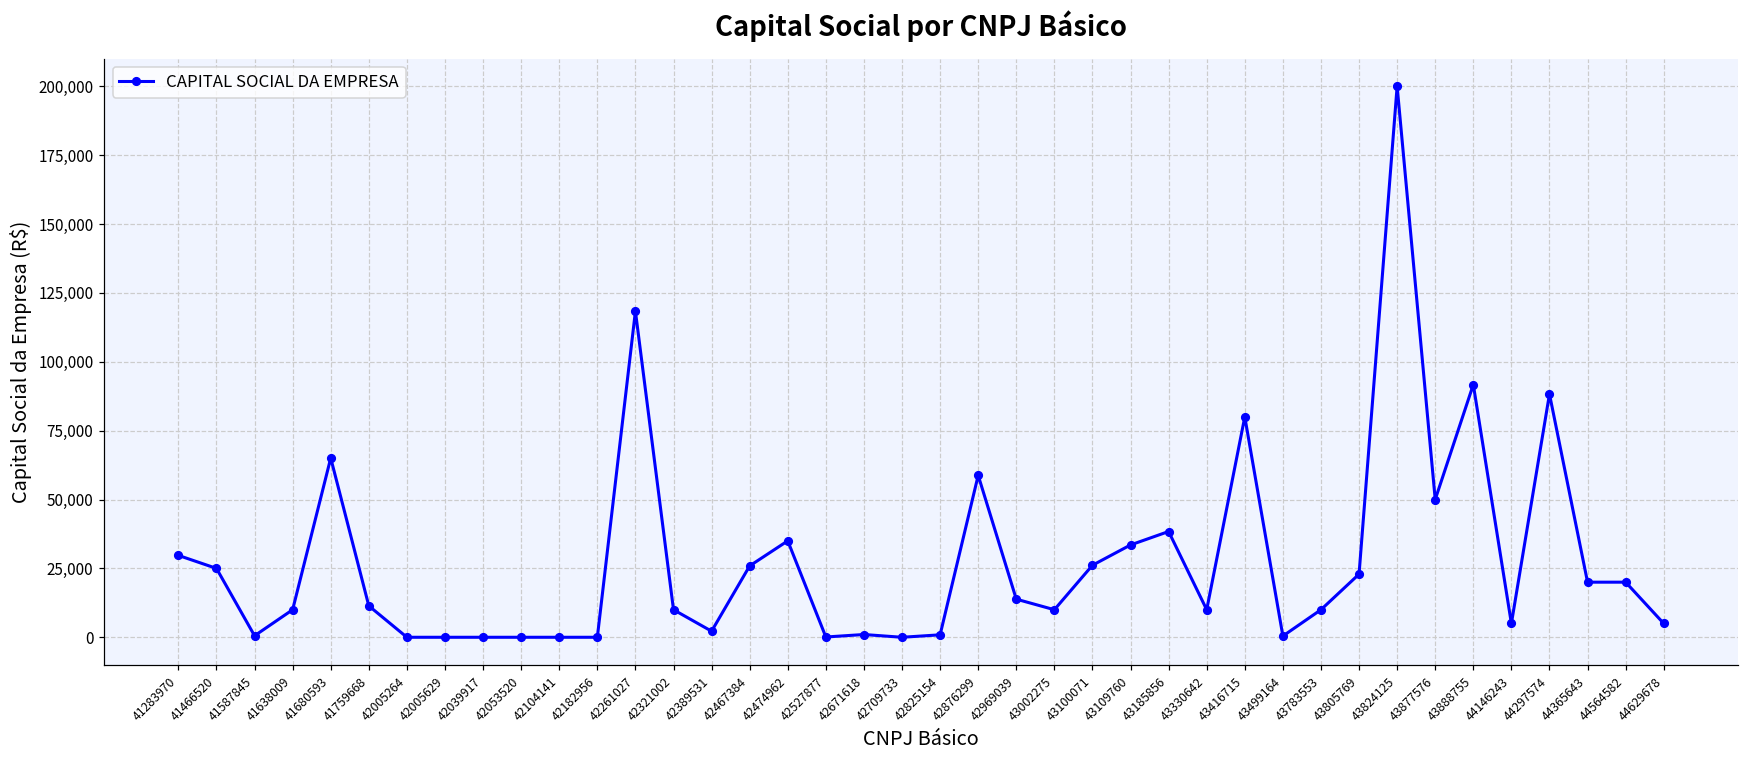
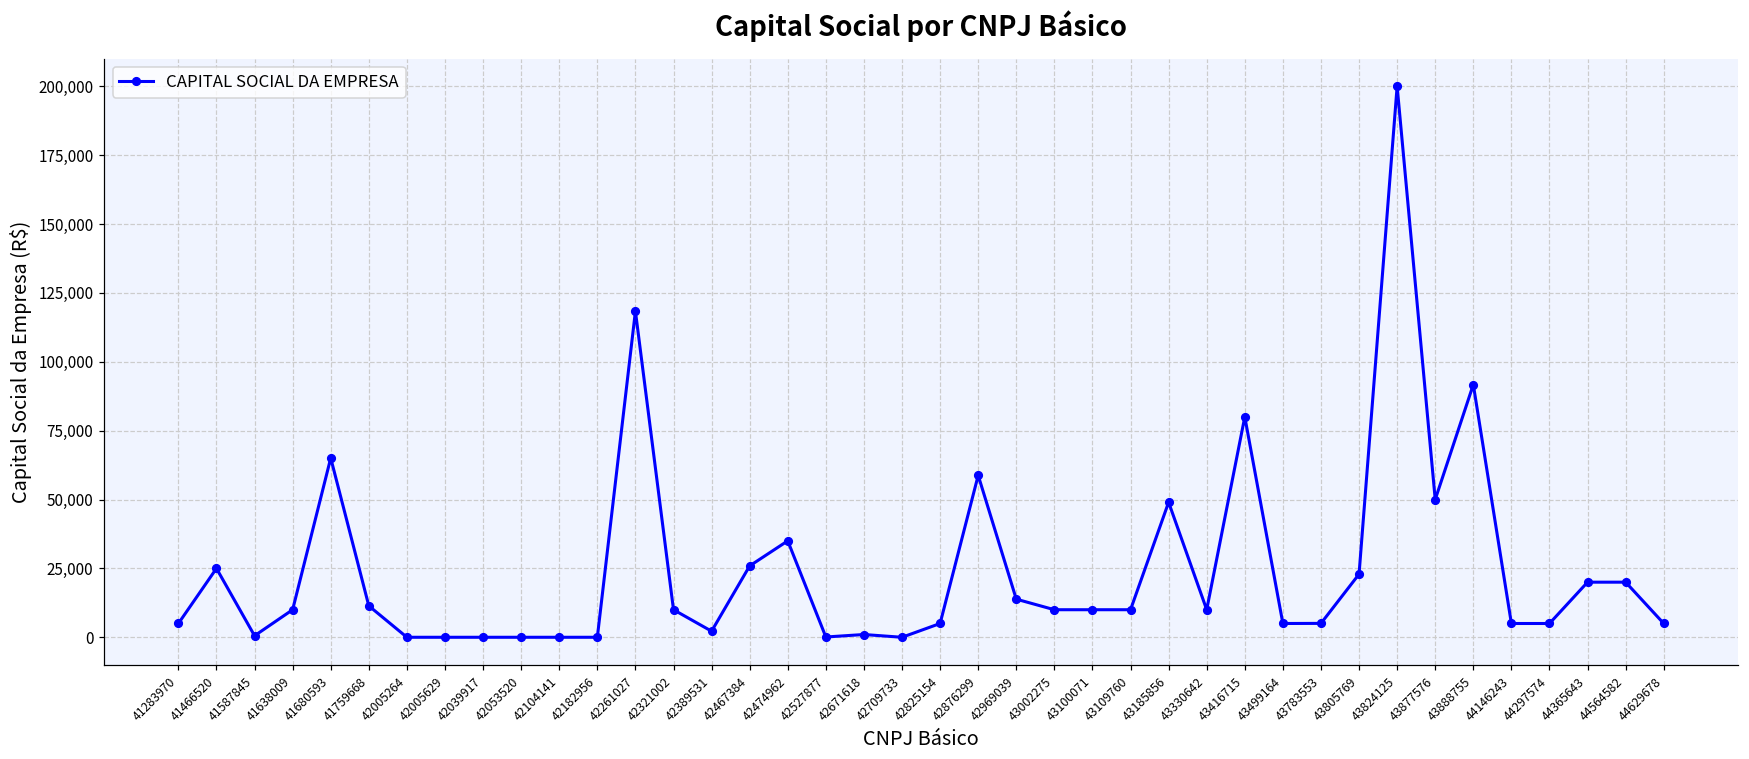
41283970: 30,000 -> 5,000
42825154: 1,000 -> 5,000
43100071: 26,000 -> 10,000
43109760: 34,000 -> 10,000
43185856: 38,000 -> 49,000
43499164: 0 -> 5,000
43783553: 10,000 -> 5,000
44297574: 88,000 -> 5,000
